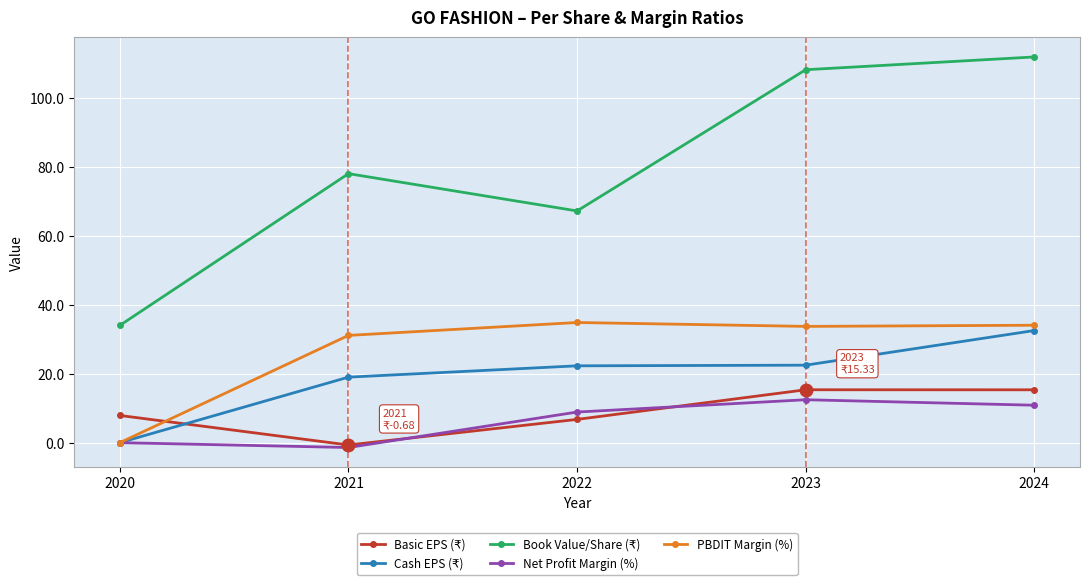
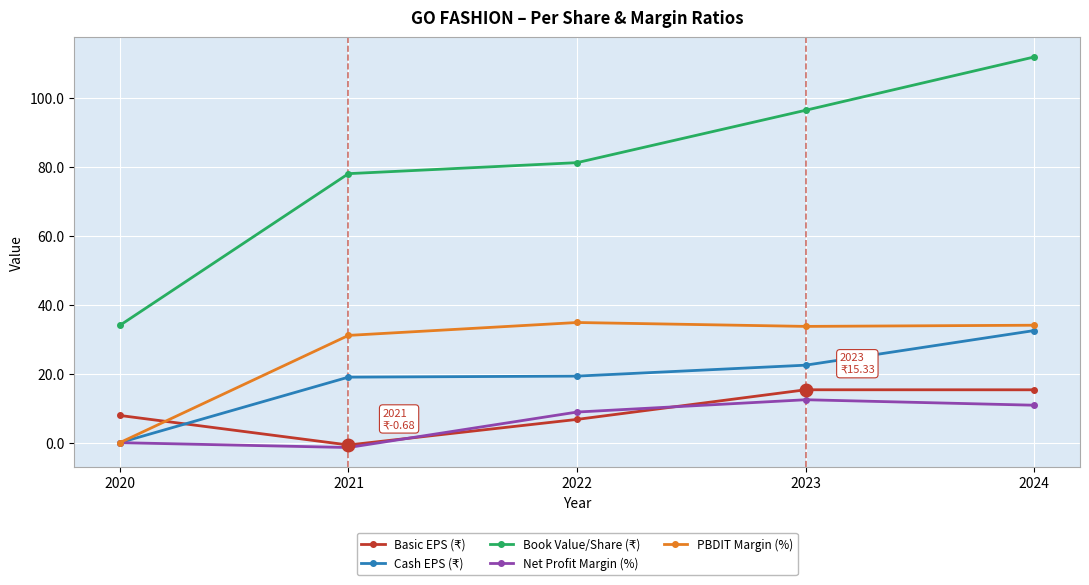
Cash EPS (₹), 2022: 22 -> 19
Book Value/Share (₹), 2022: 67 -> 81
Book Value/Share (₹), 2023: 108 -> 96
